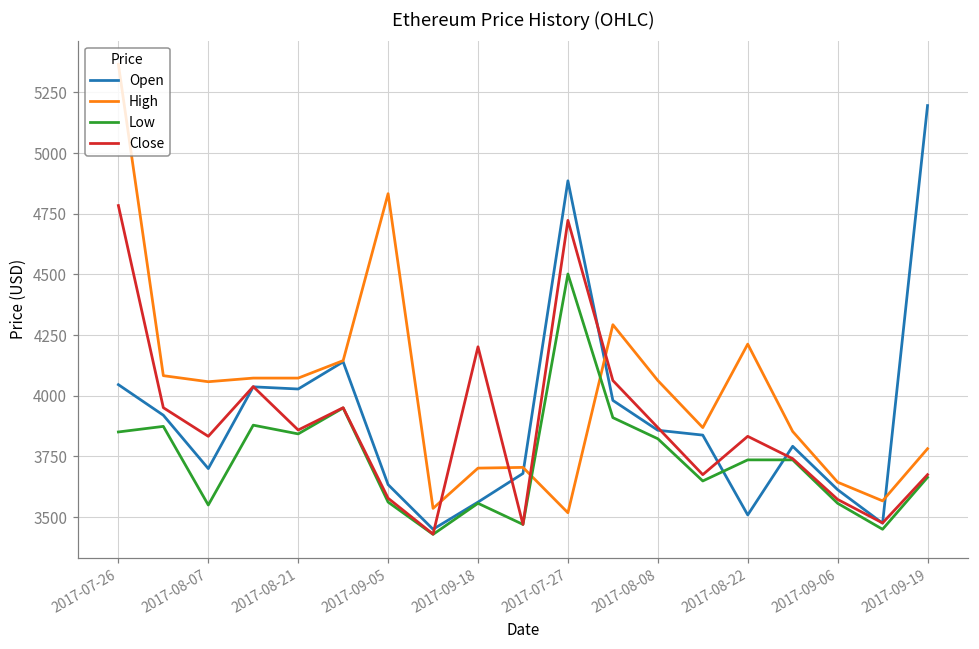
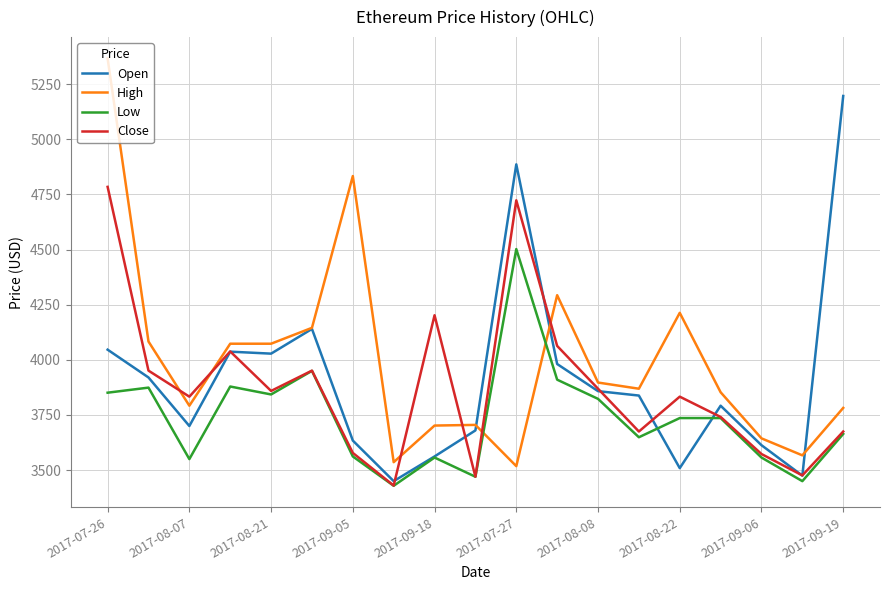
High, 2017-08-07: 4060 -> 3790
High, 2017-08-08: 4060 -> 3900
